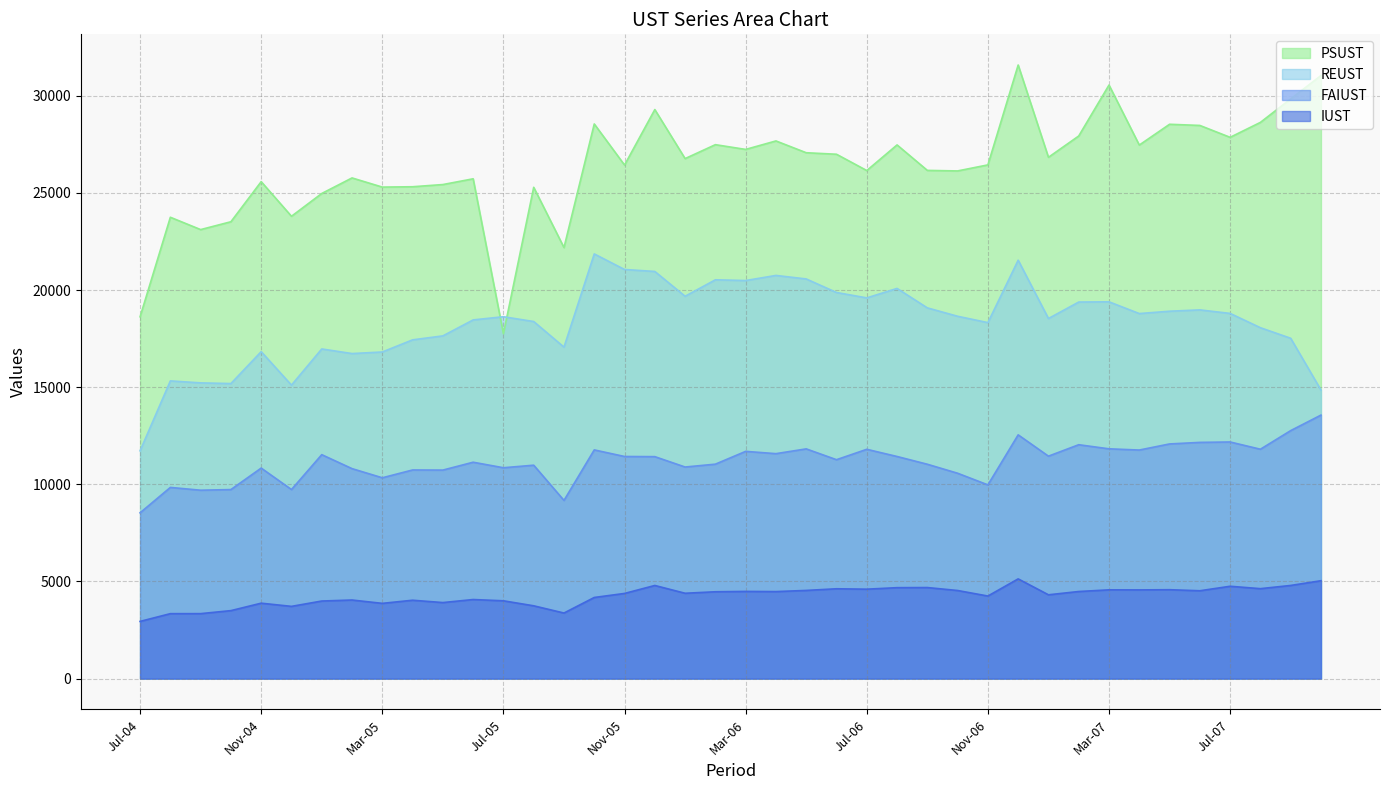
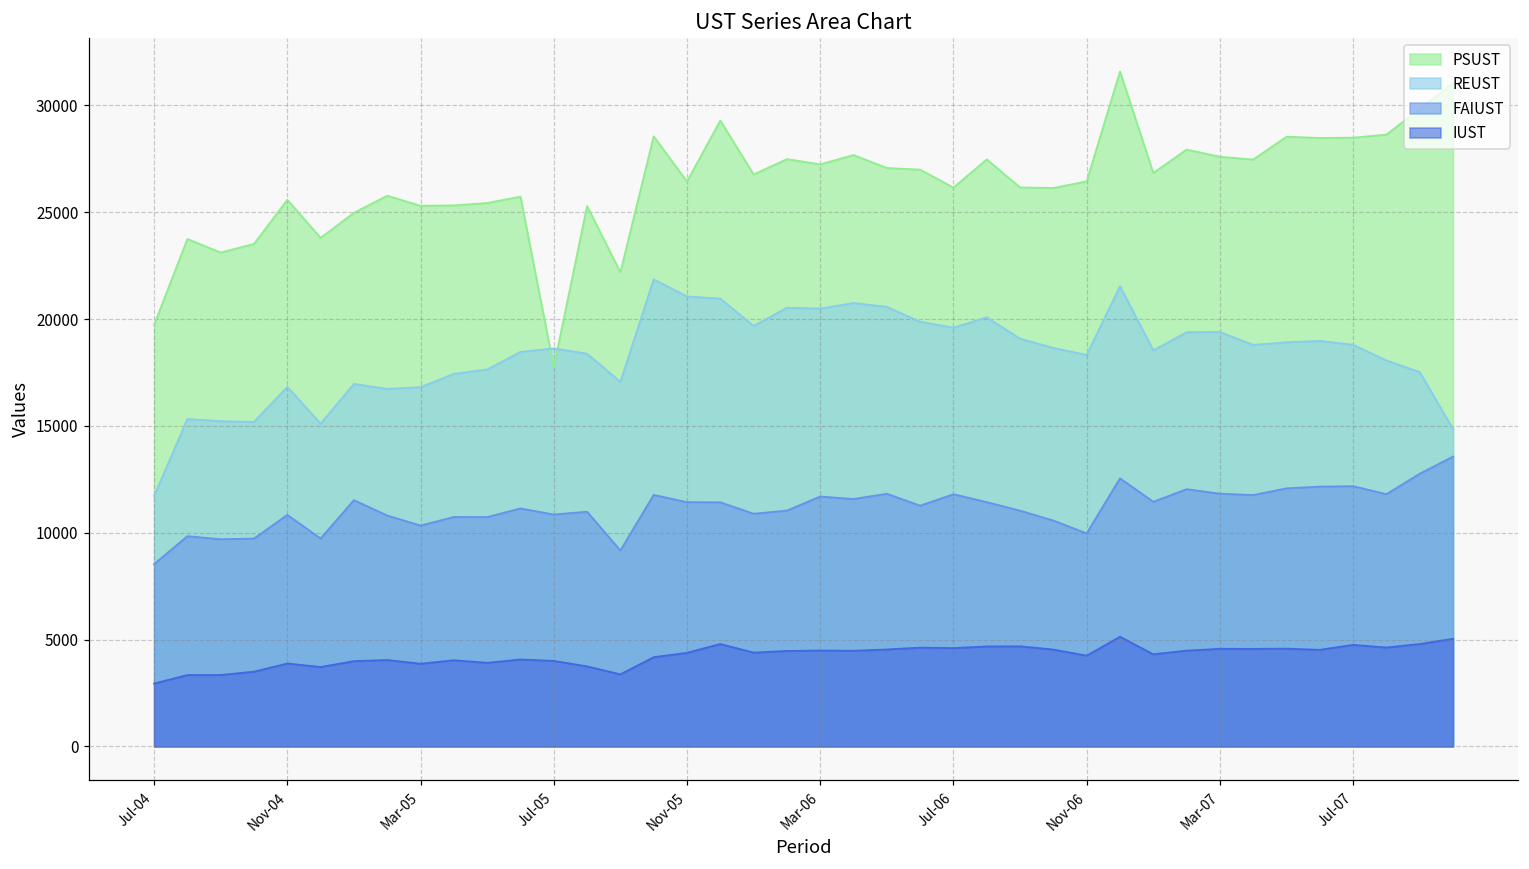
PSUST, Jul-04: 18600 -> 19700
PSUST, Mar-07: 30600 -> 27600
PSUST, Jul-07: 27900 -> 28500
